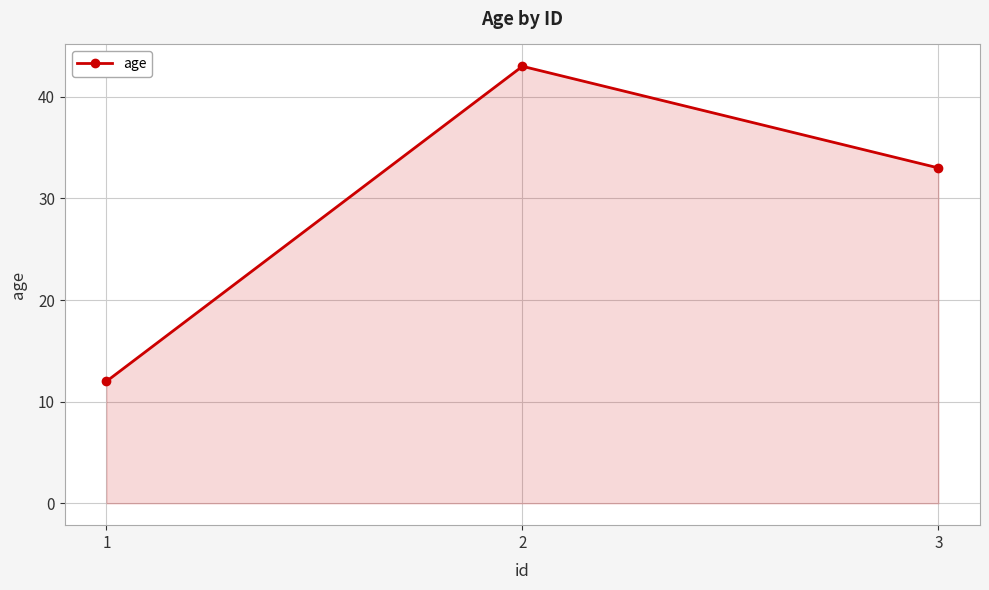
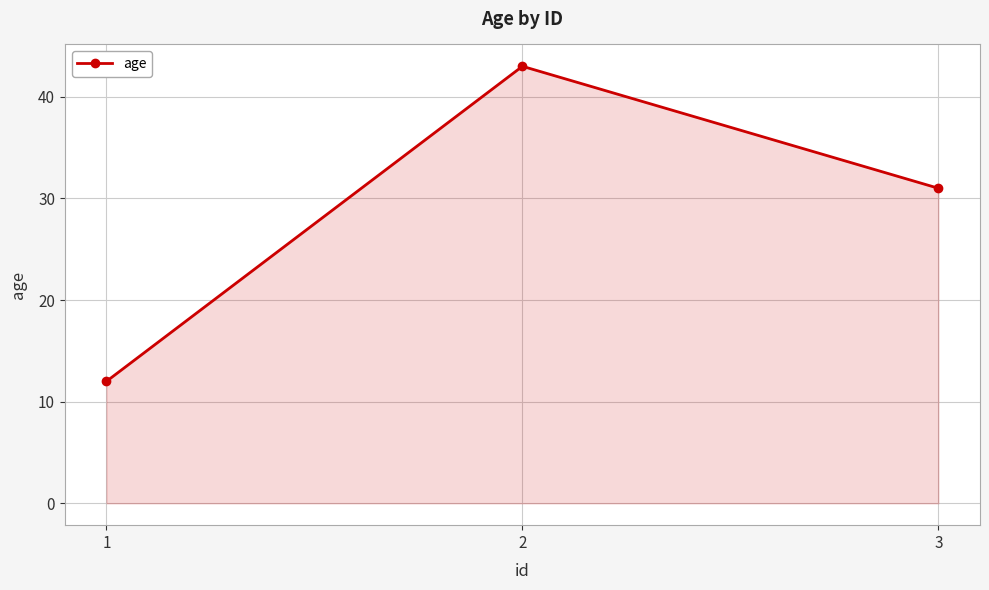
3: 33 -> 31
